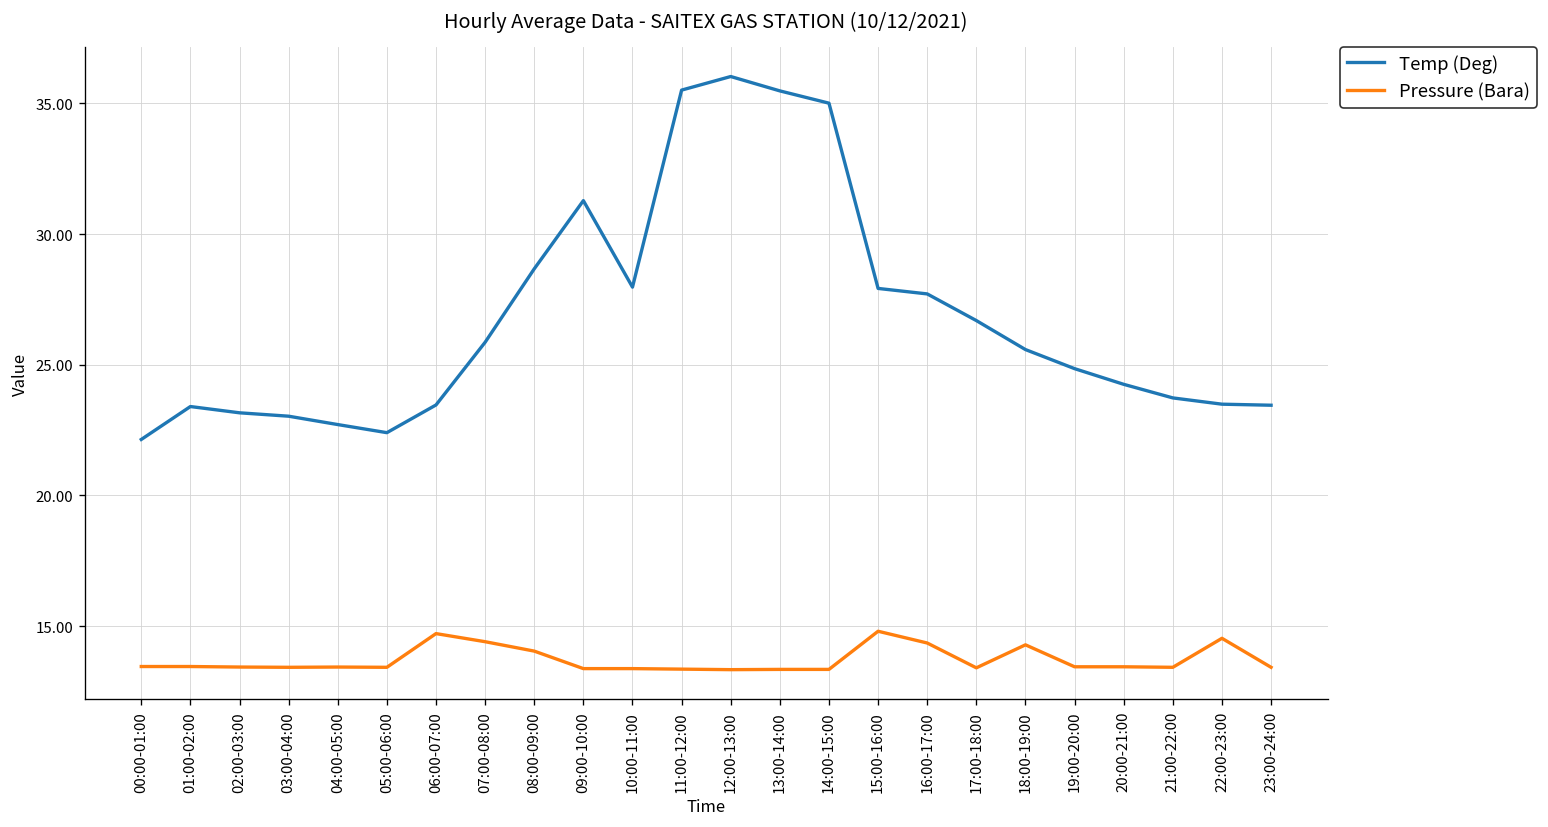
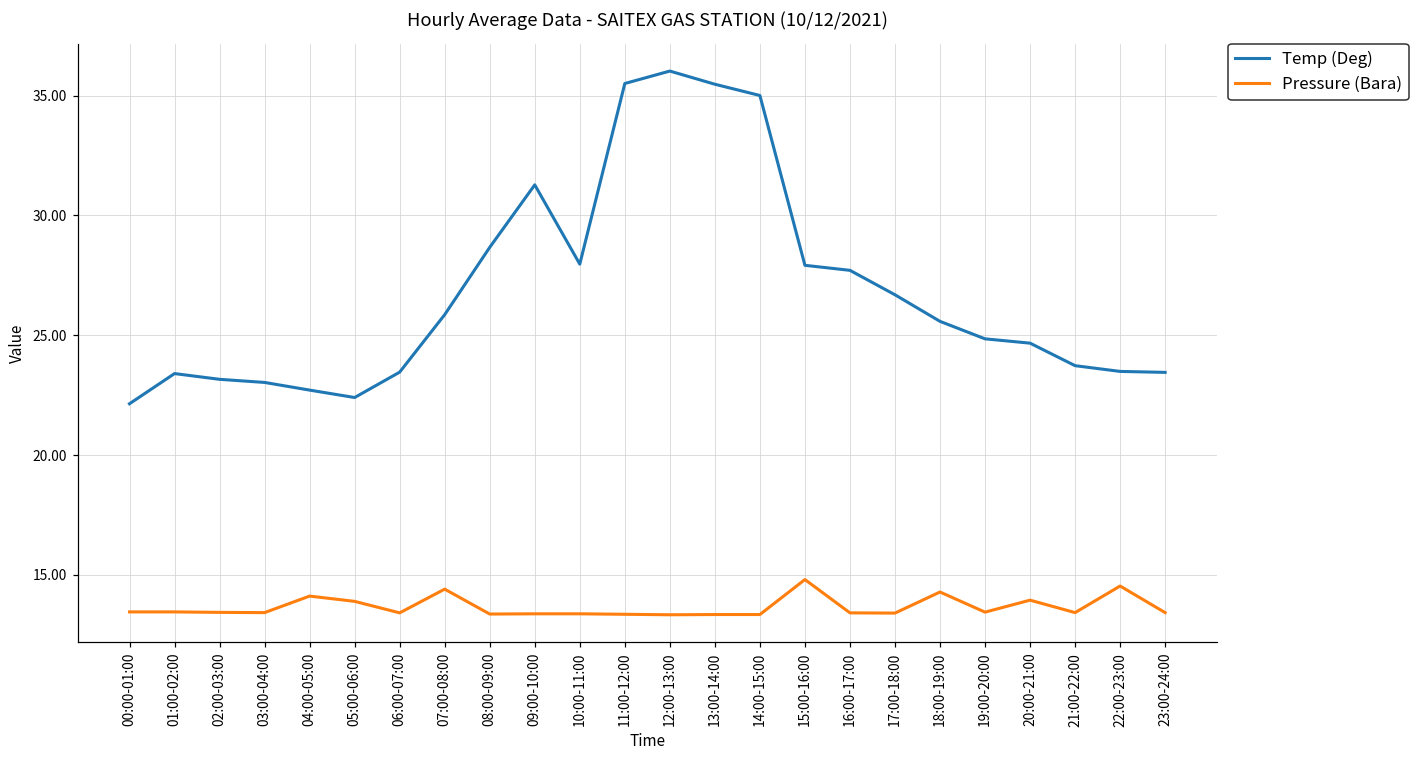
Pressure (Bara), 04:00-05:00: 13.4 -> 14.1
Pressure (Bara), 05:00-06:00: 13.4 -> 13.9
Pressure (Bara), 06:00-07:00: 14.7 -> 13.4
Pressure (Bara), 08:00-09:00: 14.0 -> 13.4
Pressure (Bara), 16:00-17:00: 14.4 -> 13.4
Temp (Deg), 20:00-21:00: 24.3 -> 24.7
Pressure (Bara), 20:00-21:00: 13.4 -> 13.9
